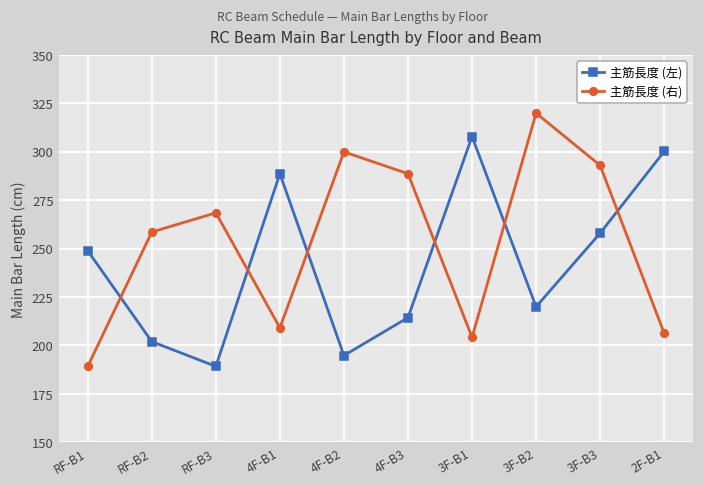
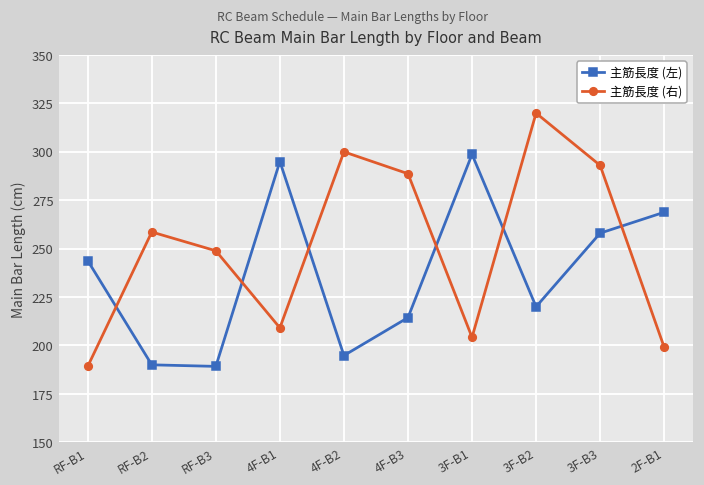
主筋長度 (左), RF-B1: 249 -> 244
主筋長度 (左), RF-B2: 202 -> 190
主筋長度 (右), RF-B3: 269 -> 249
主筋長度 (左), 4F-B1: 289 -> 295
主筋長度 (左), 3F-B1: 308 -> 299
主筋長度 (左), 2F-B1: 300 -> 269
主筋長度 (右), 2F-B1: 206 -> 199
